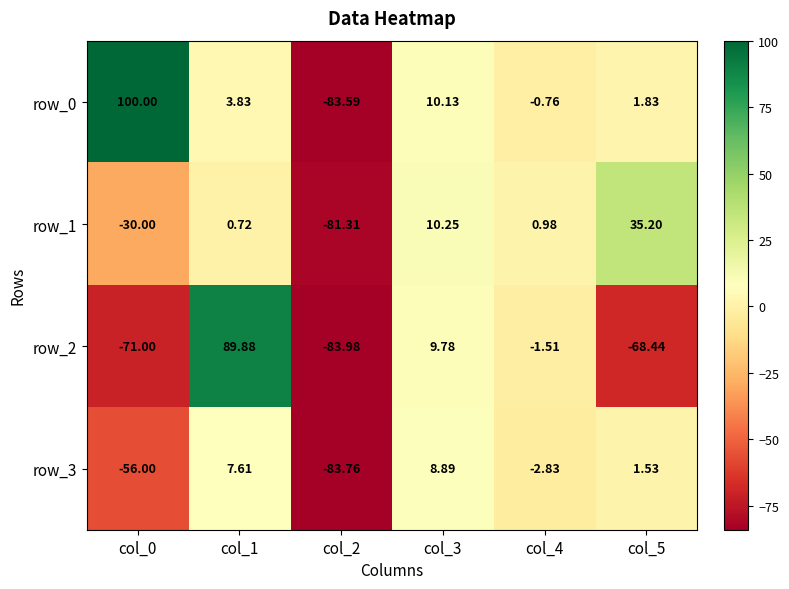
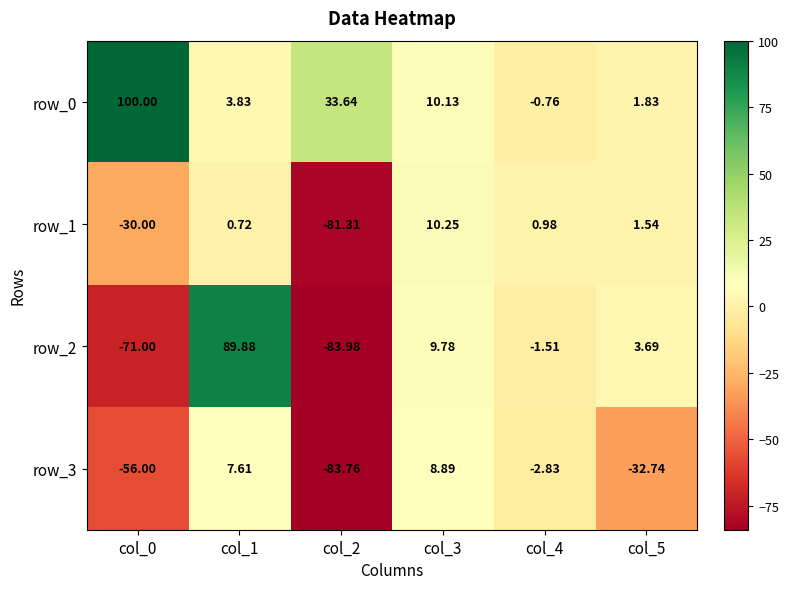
row_0, col_2: -83.59 -> 33.64
row_1, col_5: 35.20 -> 1.54
row_2, col_5: -68.44 -> 3.69
row_3, col_5: 1.53 -> -32.74
